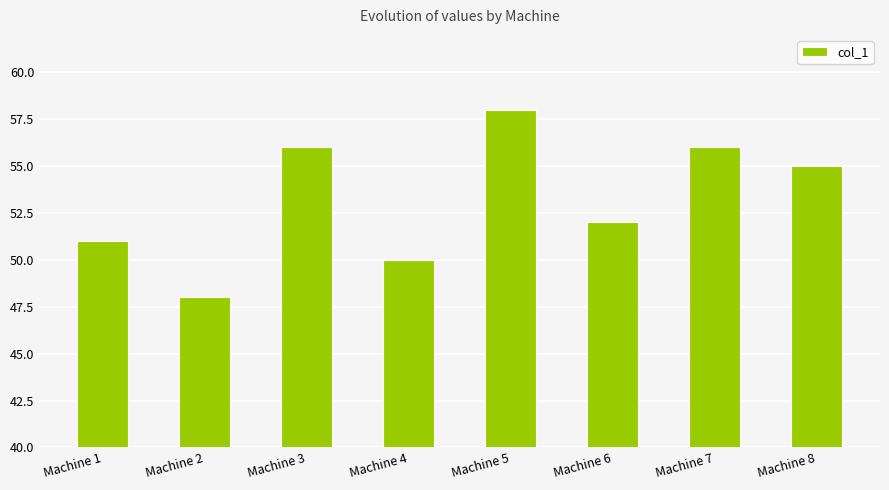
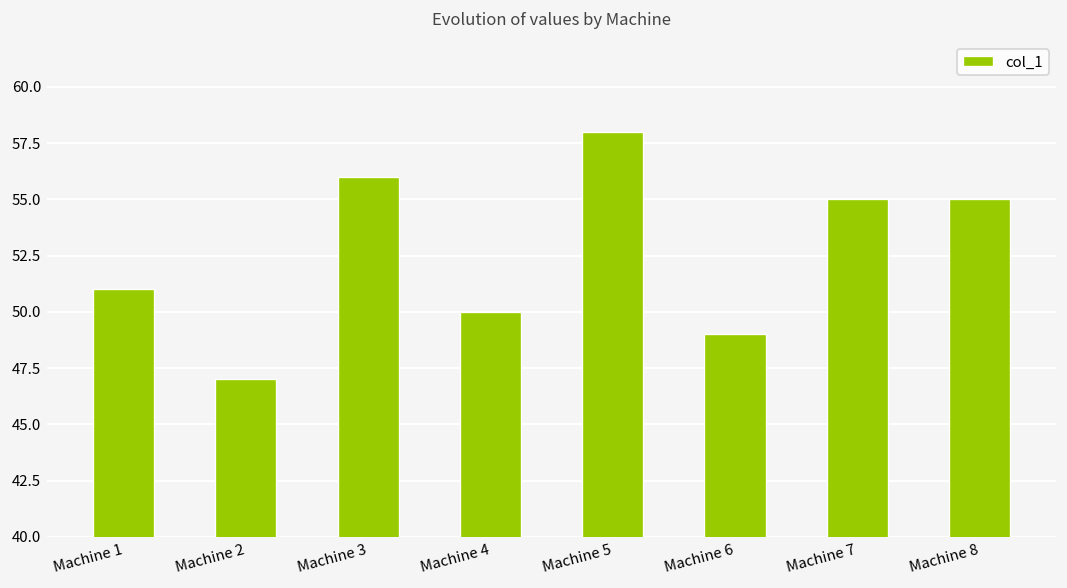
Machine 2: 48 -> 47
Machine 6: 52 -> 49
Machine 7: 56 -> 55
